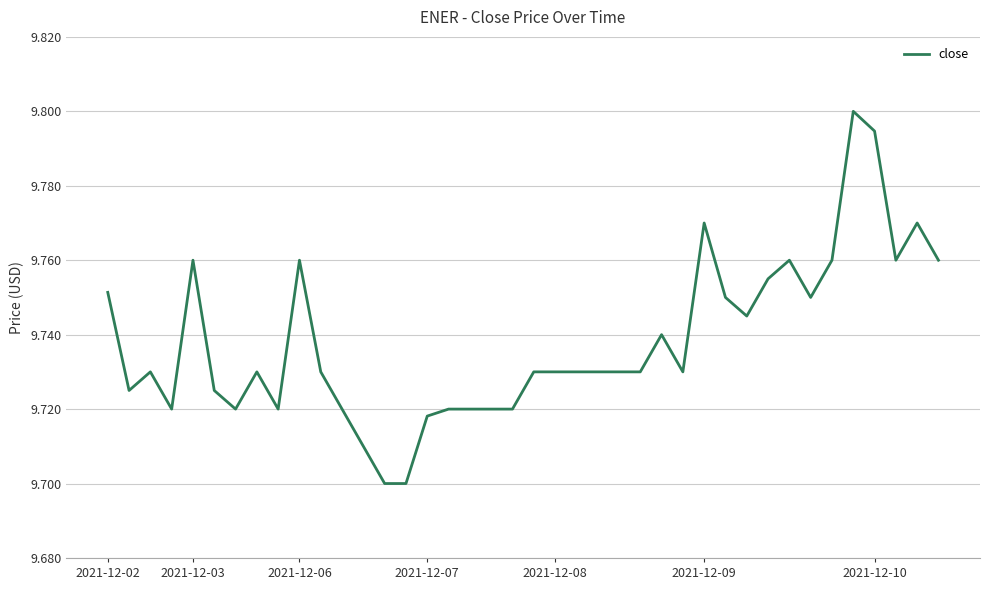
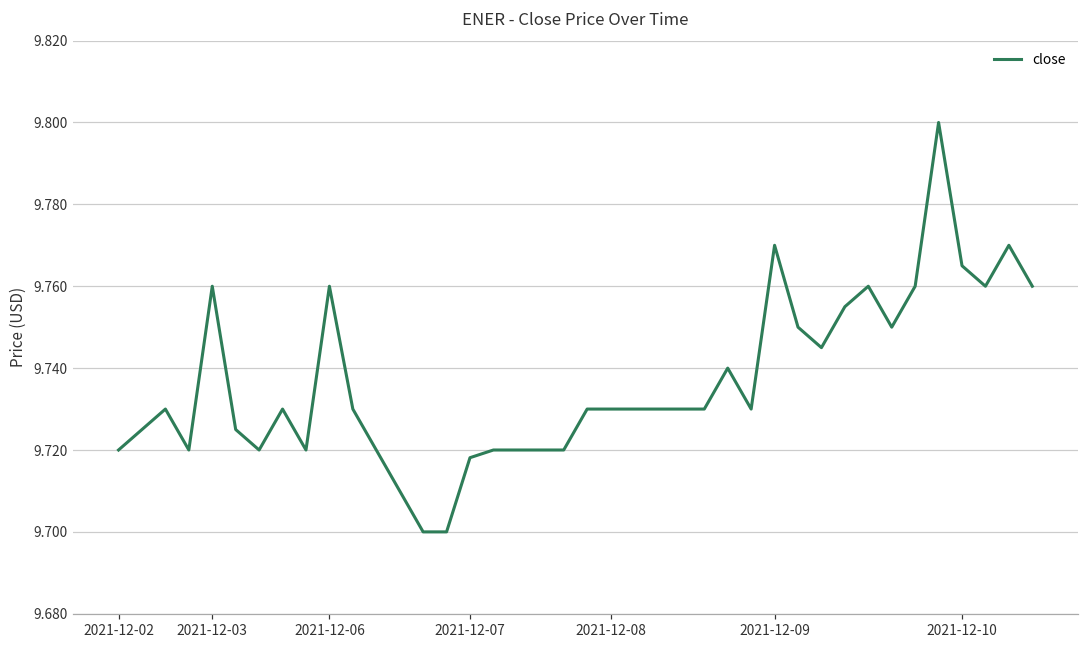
2021-12-02: 9.751 -> 9.720
2021-12-10: 9.795 -> 9.765
